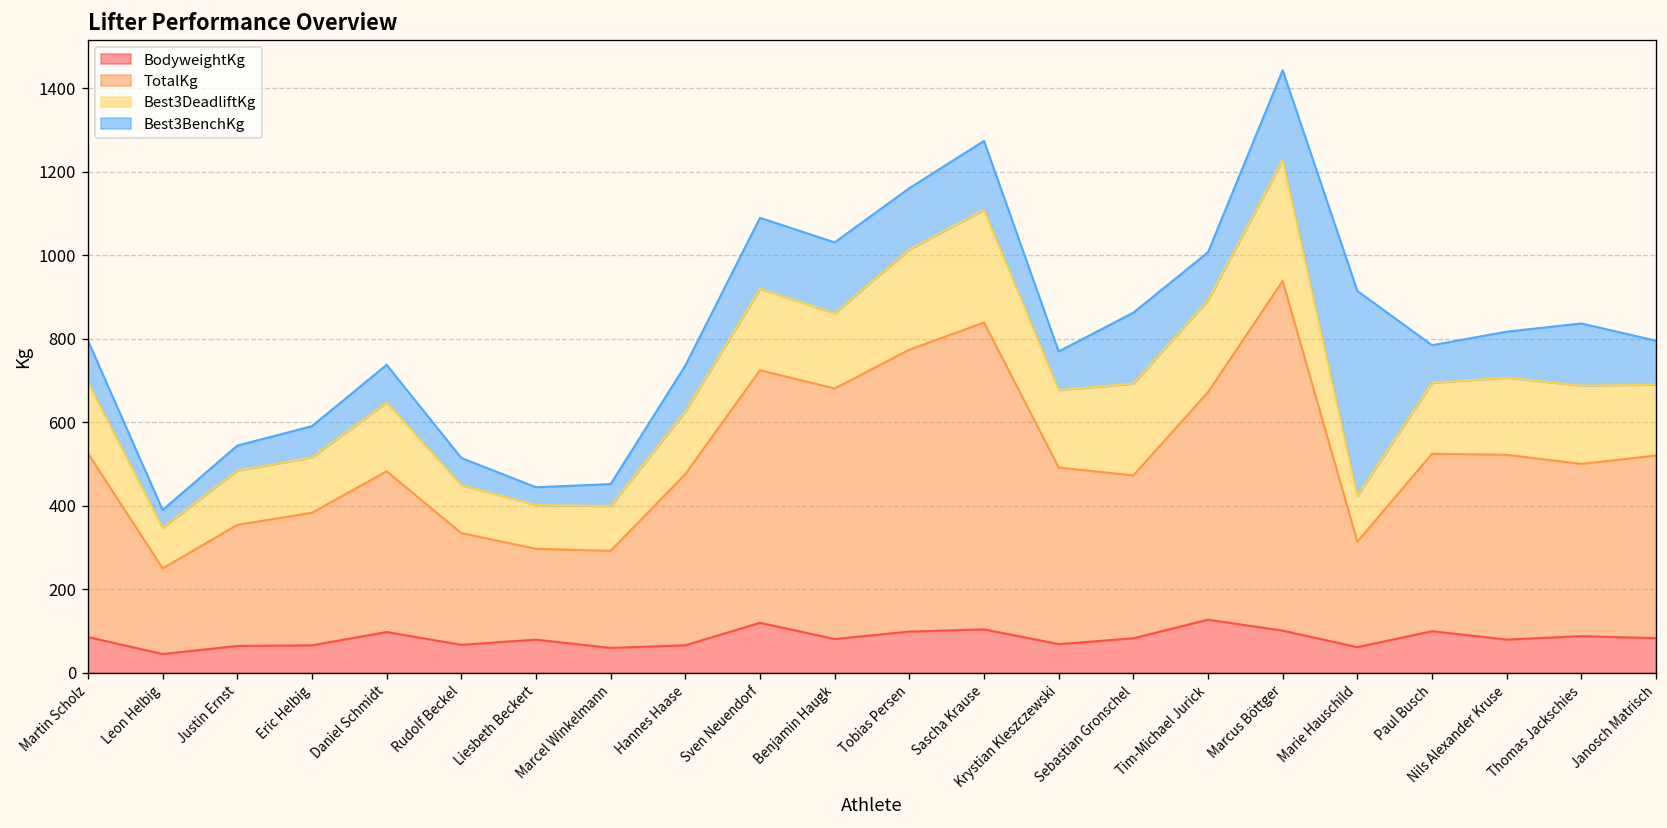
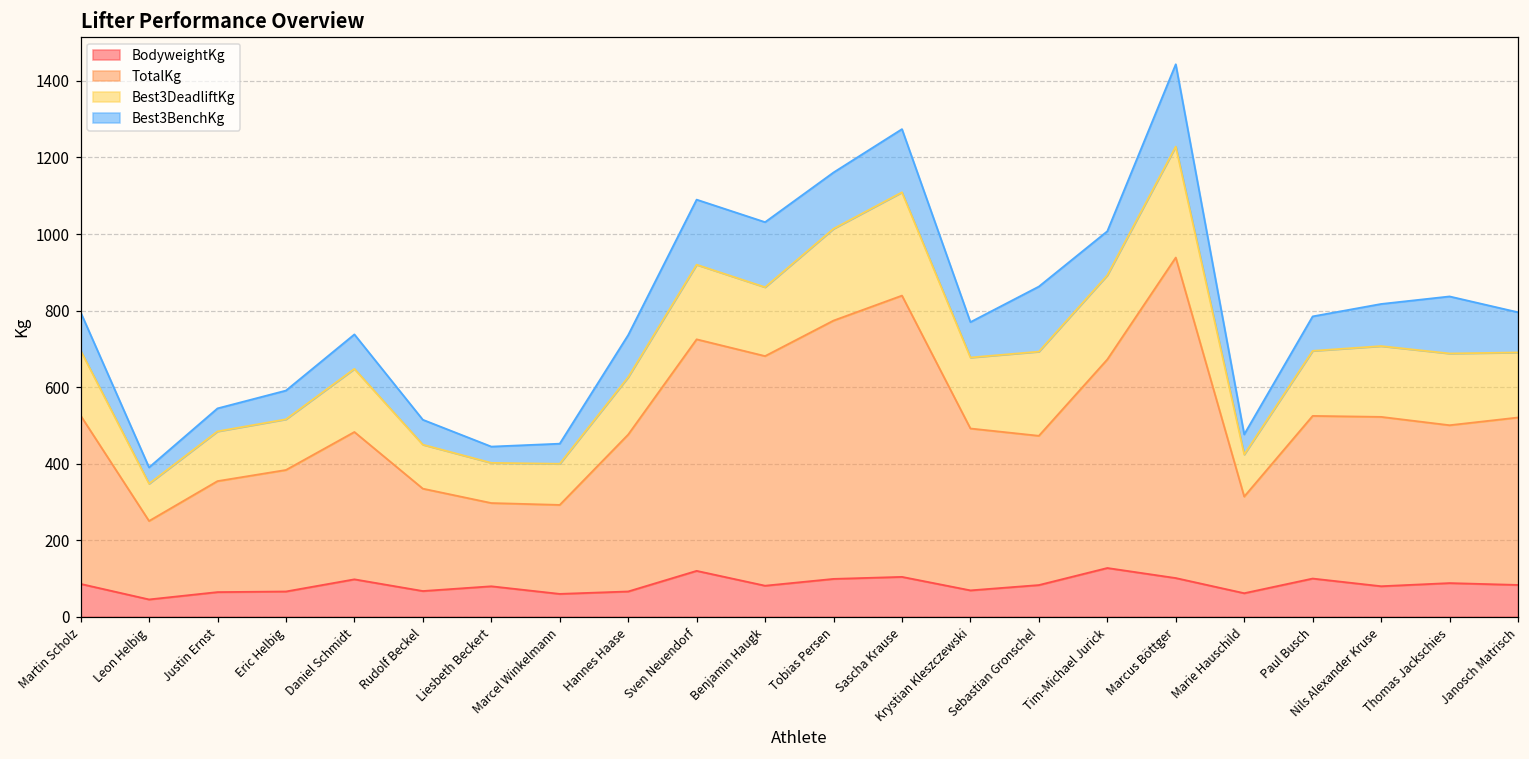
Best3BenchKg, Marie Hauschild: 490 -> 50
